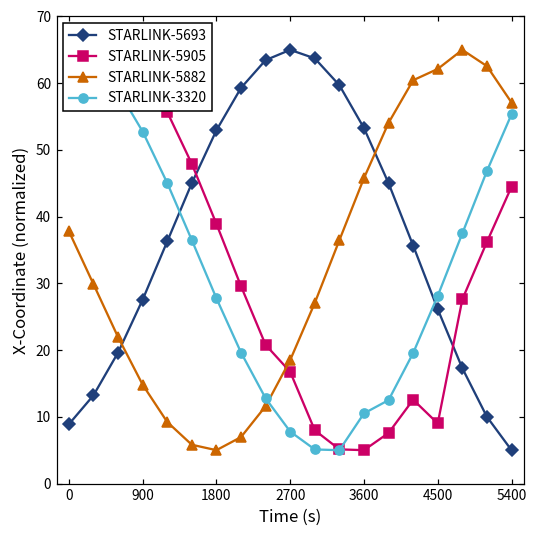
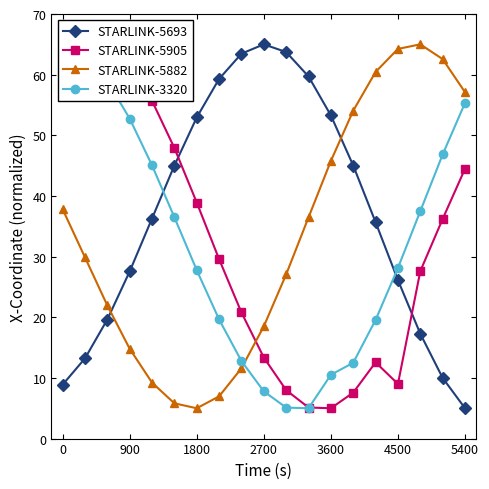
STARLINK-5905, 2700: 17 -> 13
STARLINK-5882, 4500: 62 -> 64
